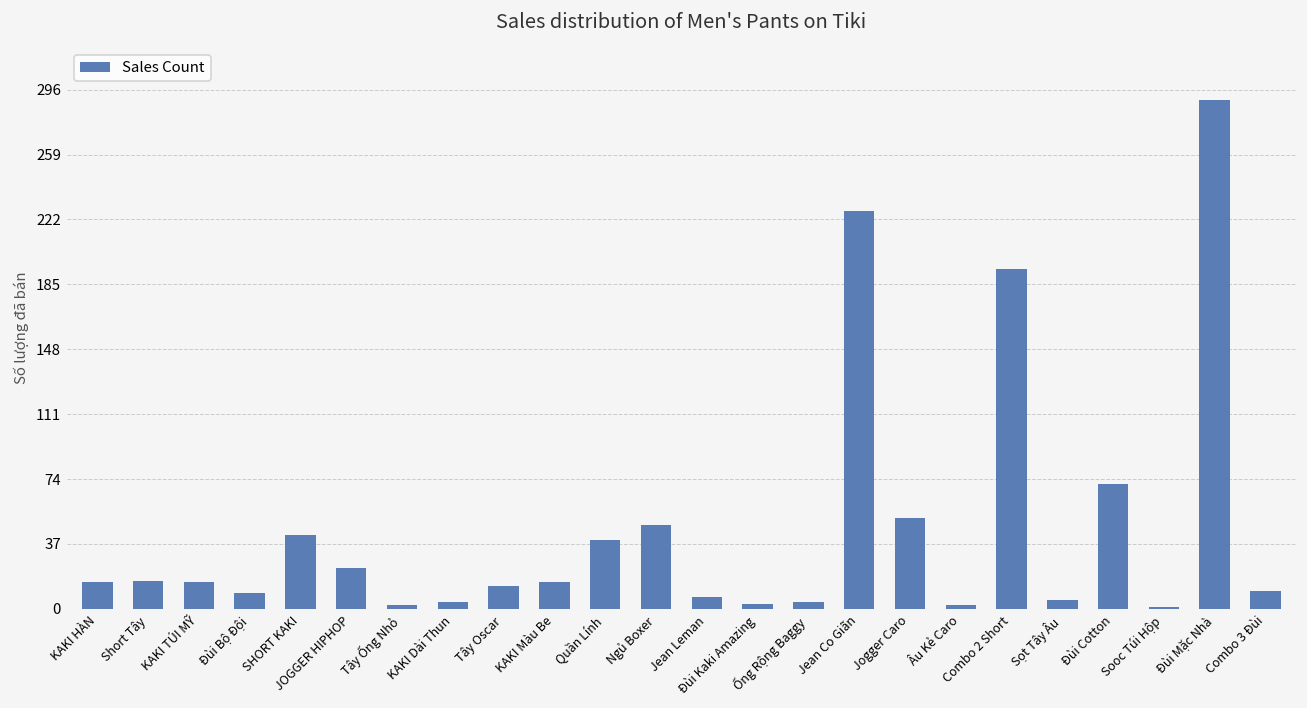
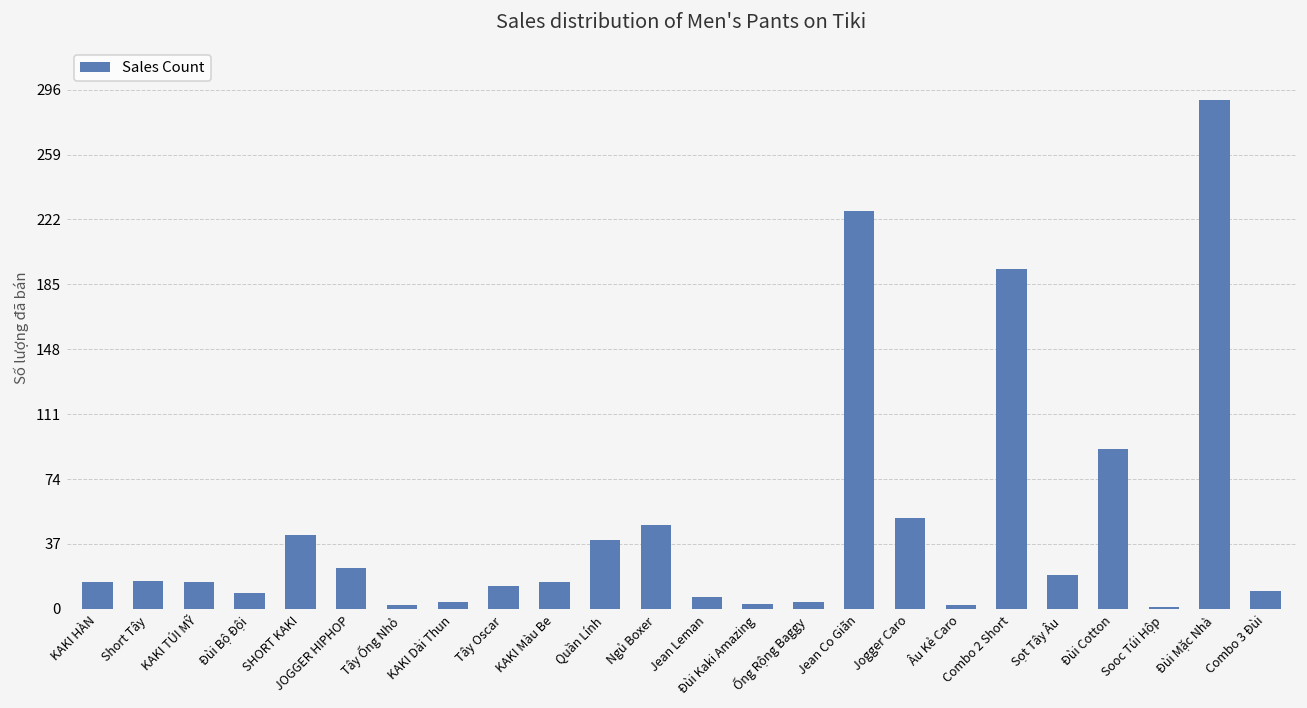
Sọt Tây Âu: 5 -> 19
Đùi Cotton: 71 -> 91
